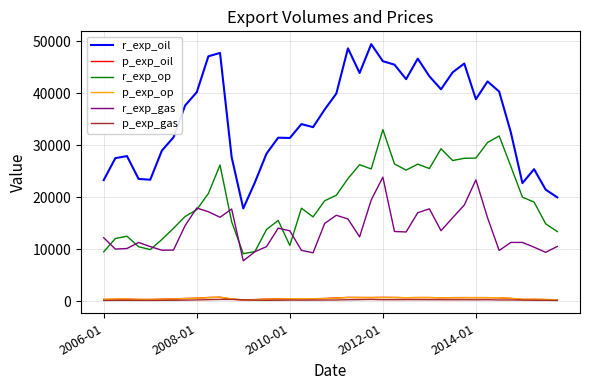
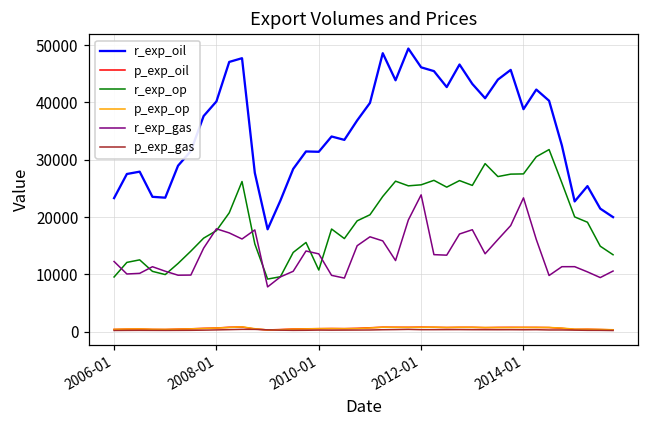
r_exp_op, 2012-01: 33000 -> 26000
